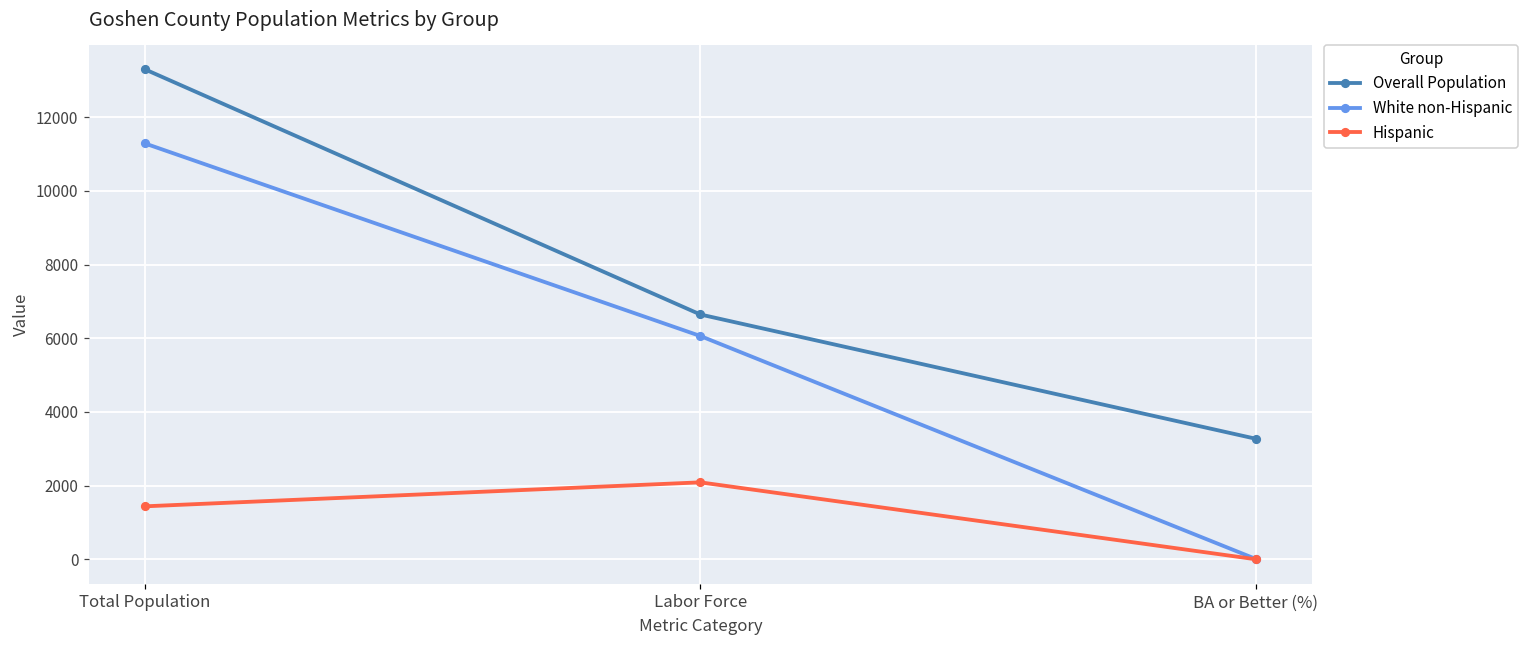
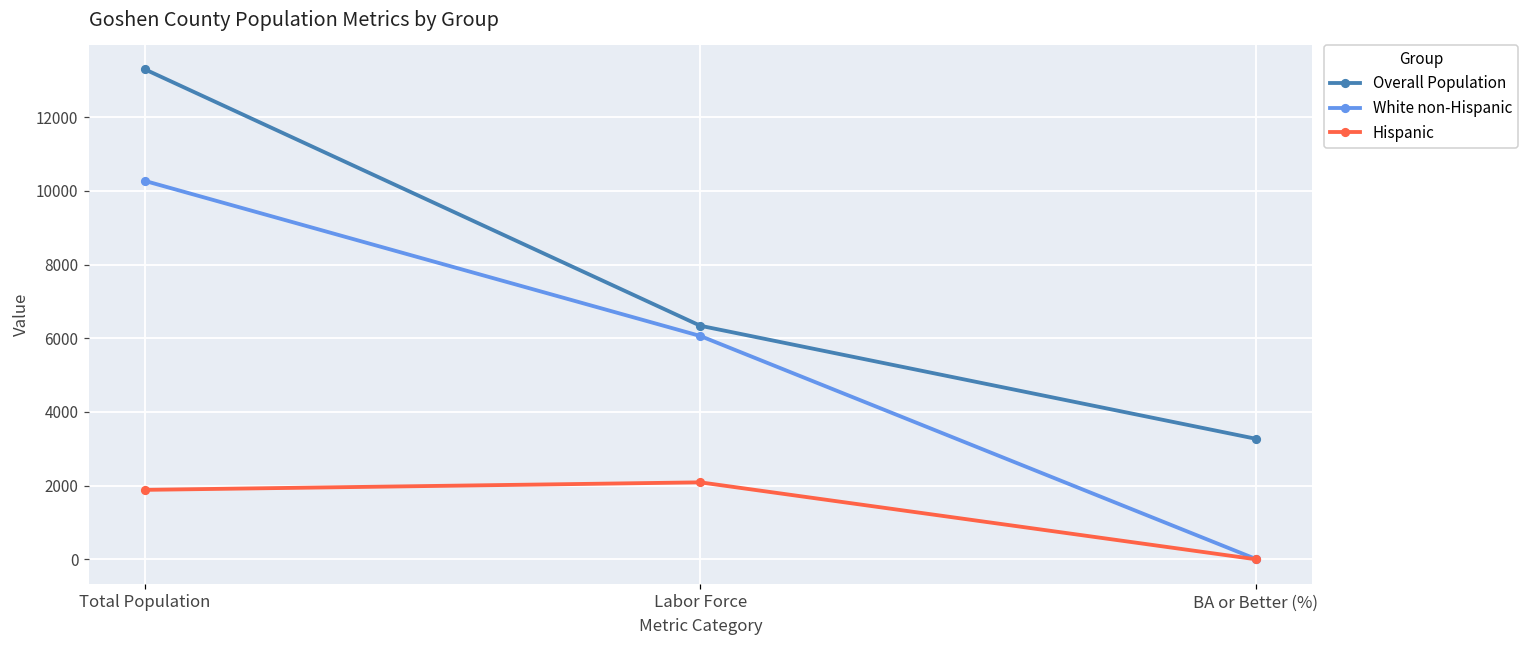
White non-Hispanic, Total Population: 11300 -> 10300
Hispanic, Total Population: 1400 -> 1900
Overall Population, Labor Force: 6600 -> 6300
